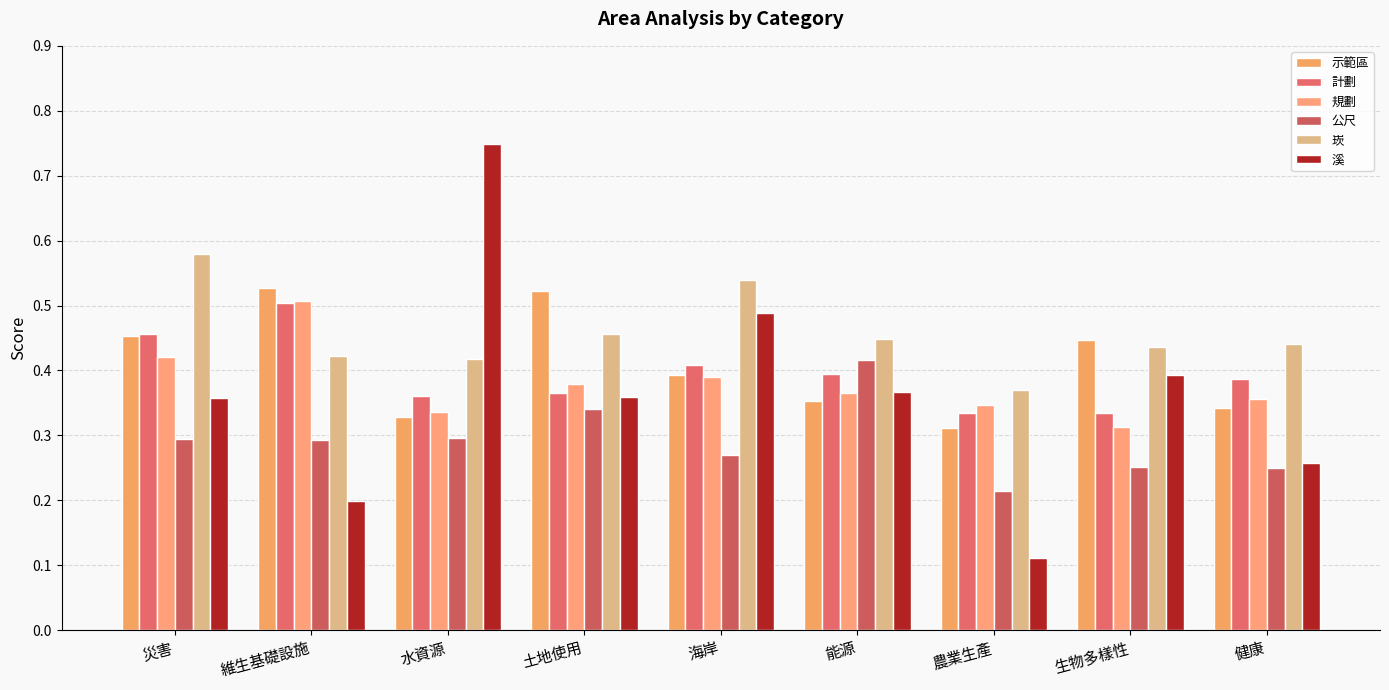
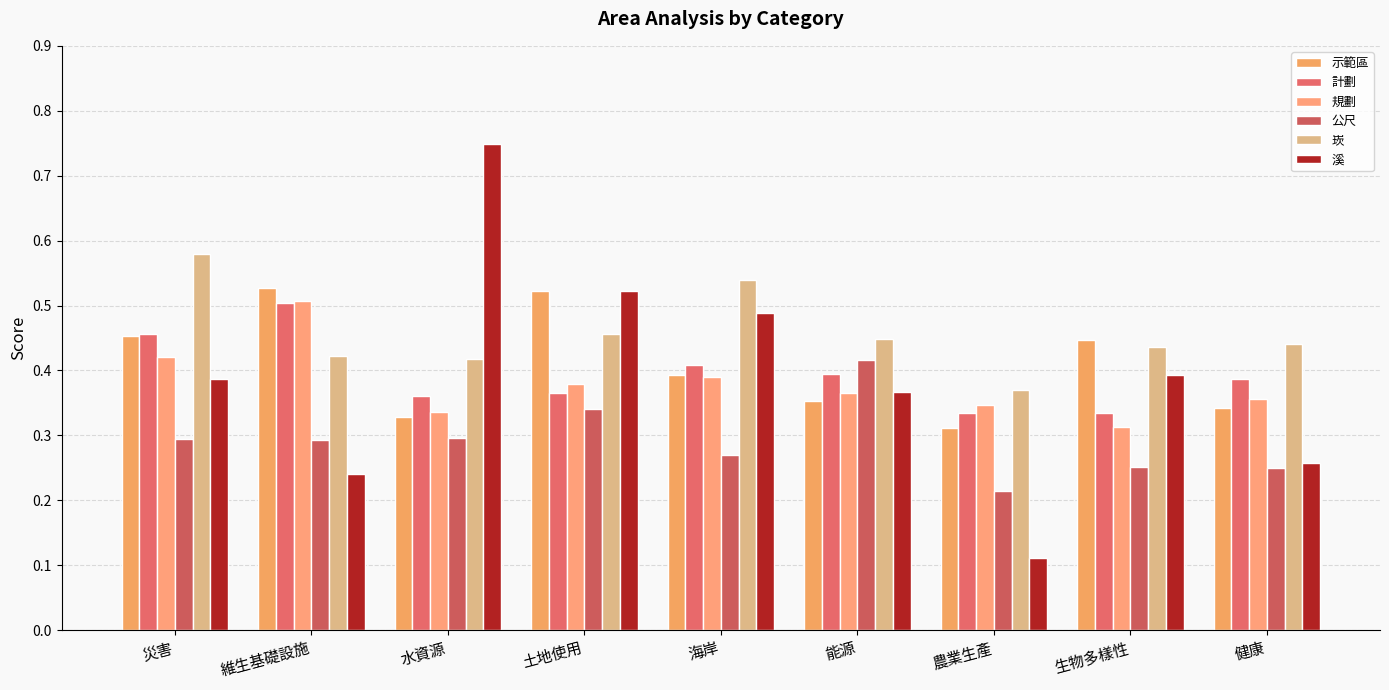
溪, 災害: 0.36 -> 0.39
溪, 維生基礎設施: 0.20 -> 0.24
溪, 土地使用: 0.36 -> 0.52
